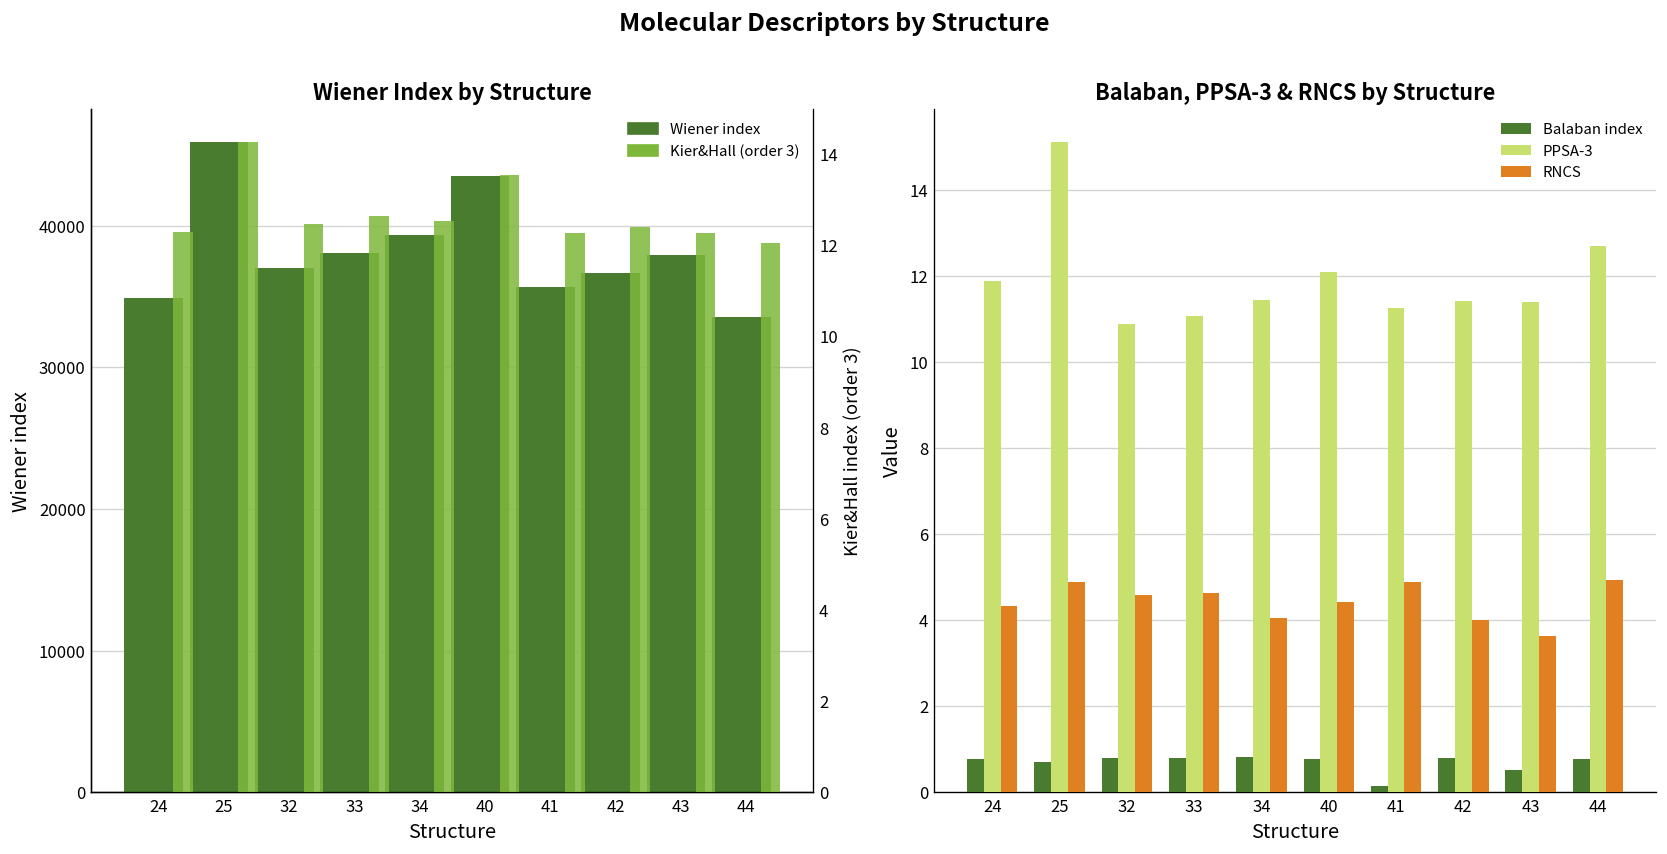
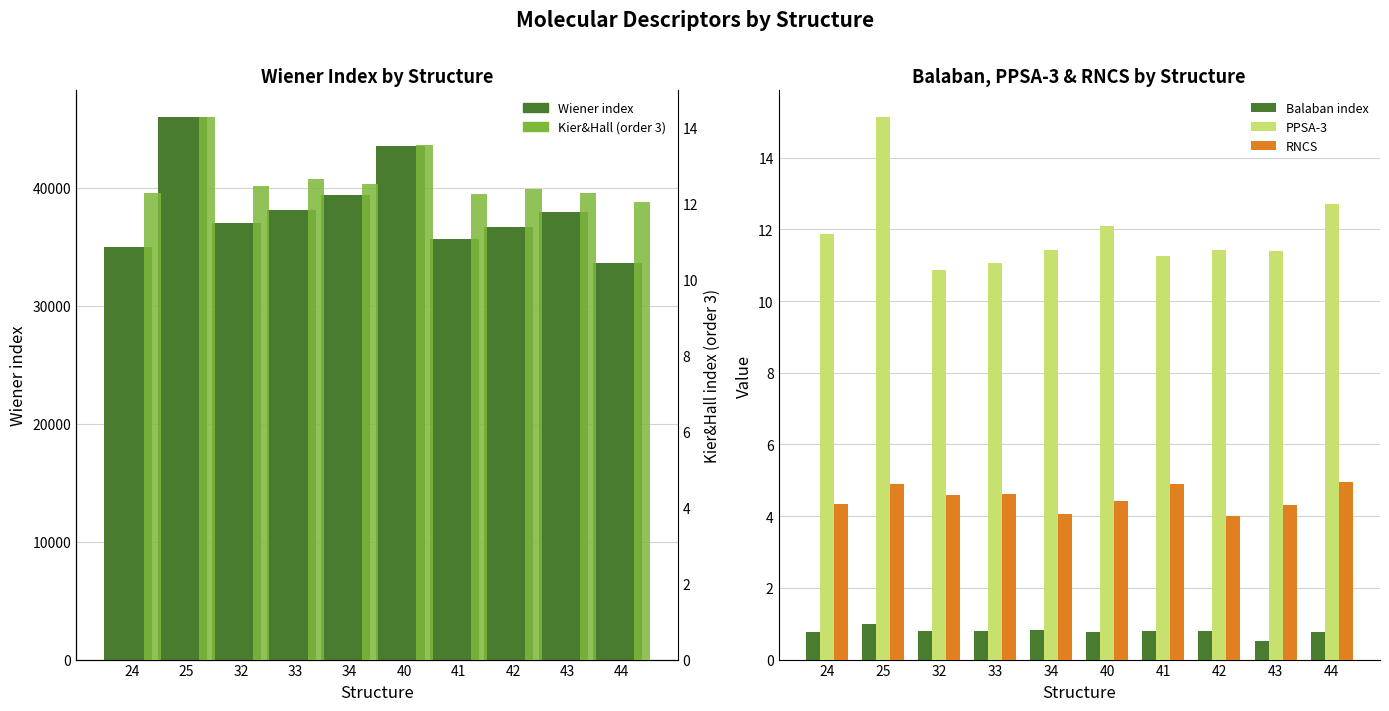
Balaban, PPSA-3 & RNCS by Structure, Balaban index, 25: 0.7 -> 1.0
Balaban, PPSA-3 & RNCS by Structure, Balaban index, 41: 0.1 -> 0.8
Balaban, PPSA-3 & RNCS by Structure, RNCS, 43: 3.6 -> 4.3
